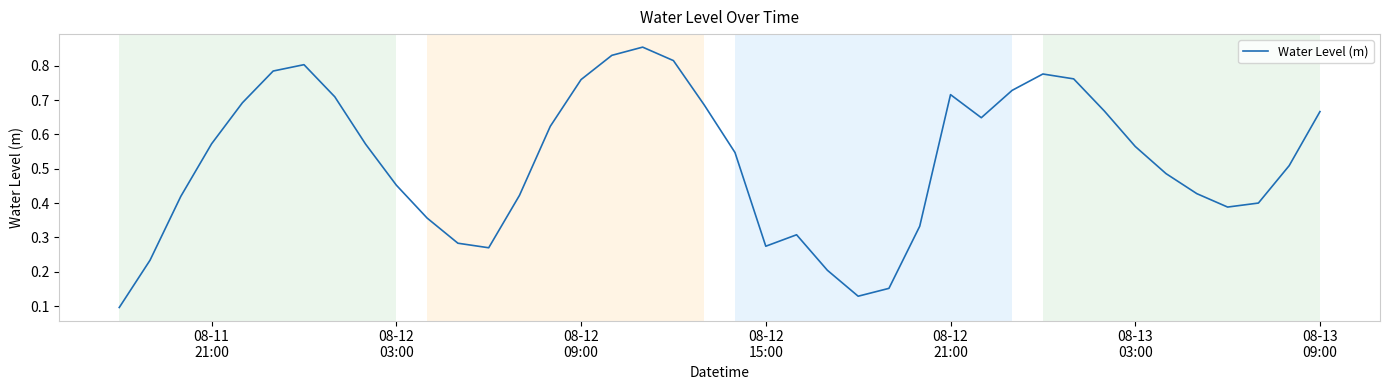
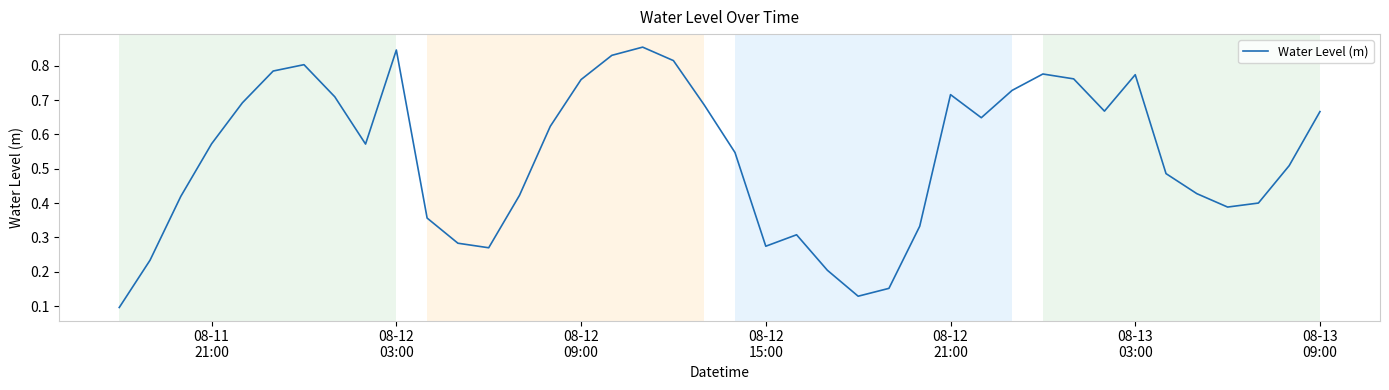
08-12 03:00: 0.45 -> 0.85
08-13 03:00: 0.56 -> 0.77
